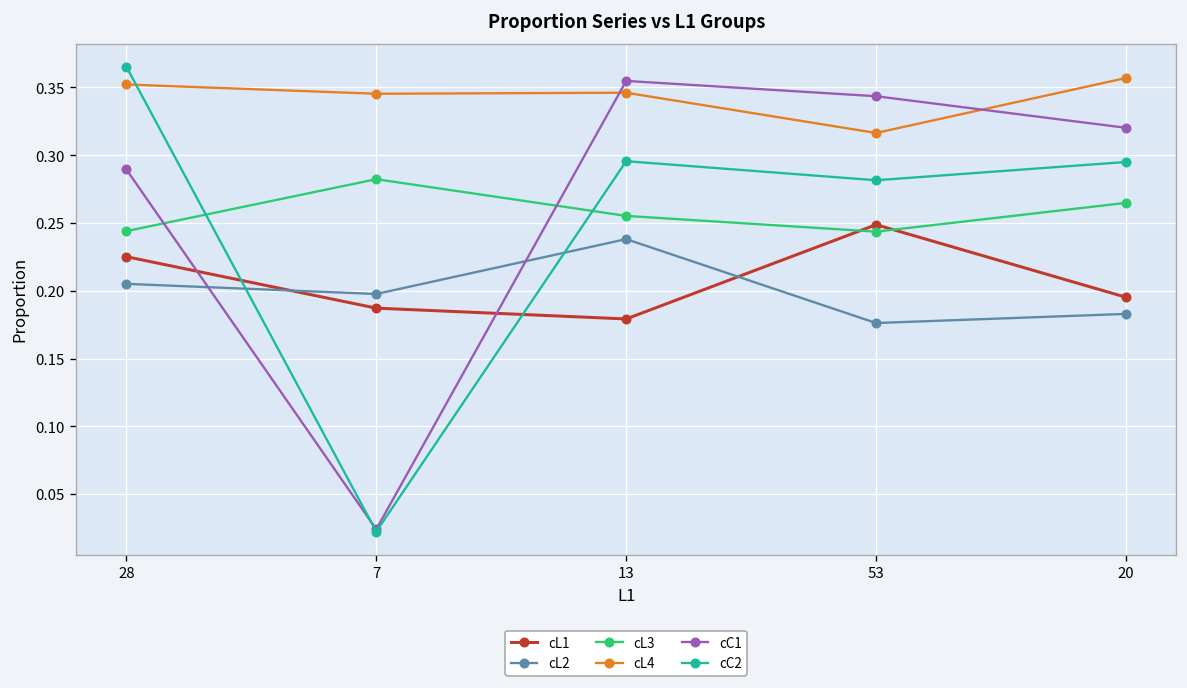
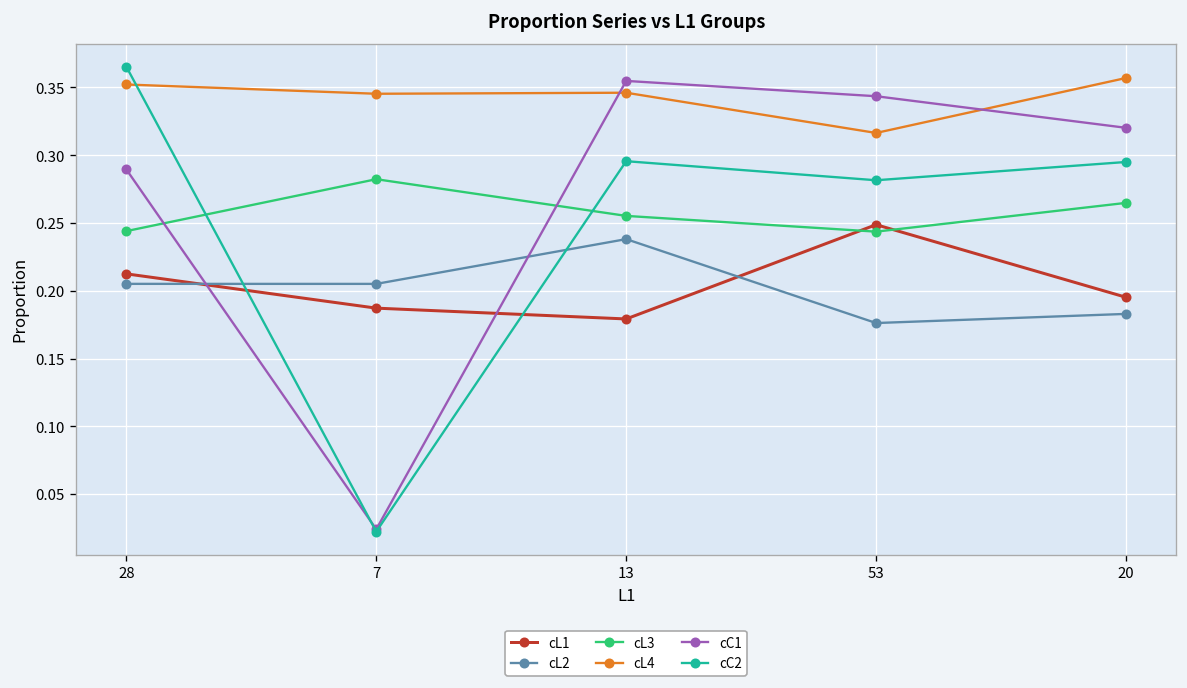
cL1, 28: 0.225 -> 0.212
cL2, 7: 0.198 -> 0.205
